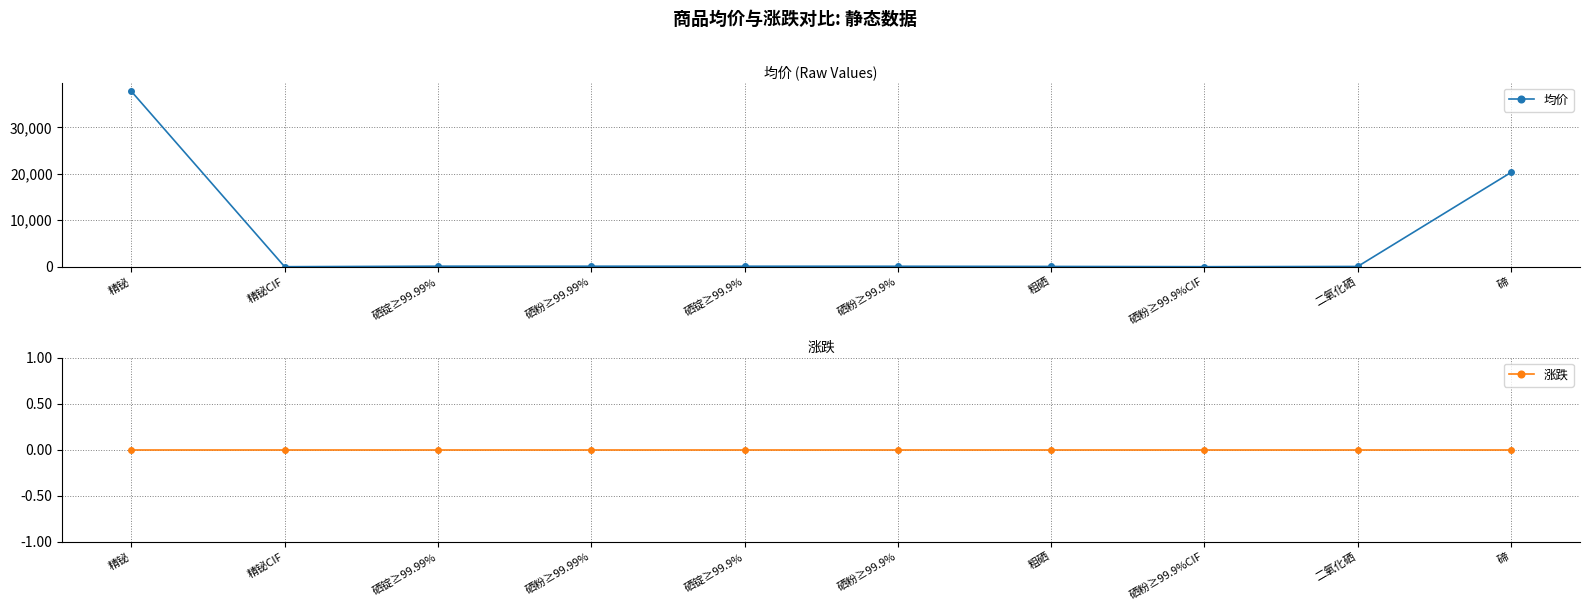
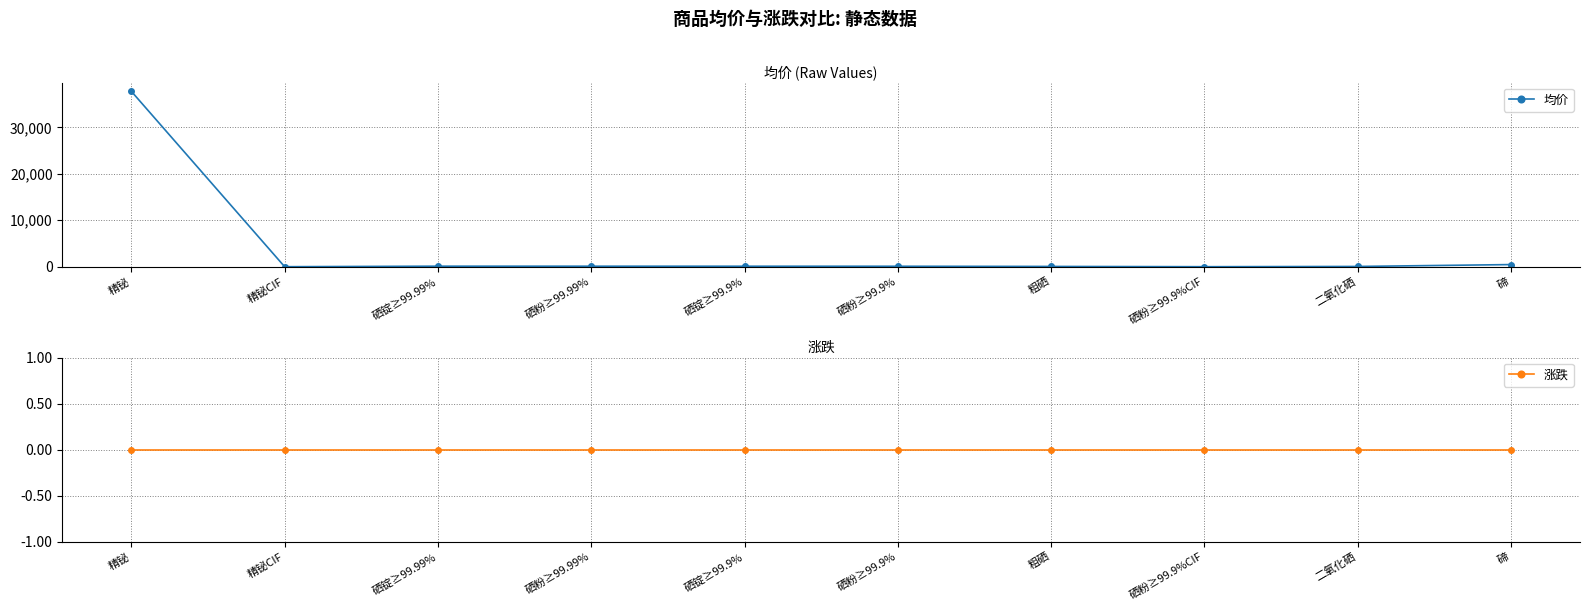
均价 (Raw Values), 碲: 20,000 -> 0
